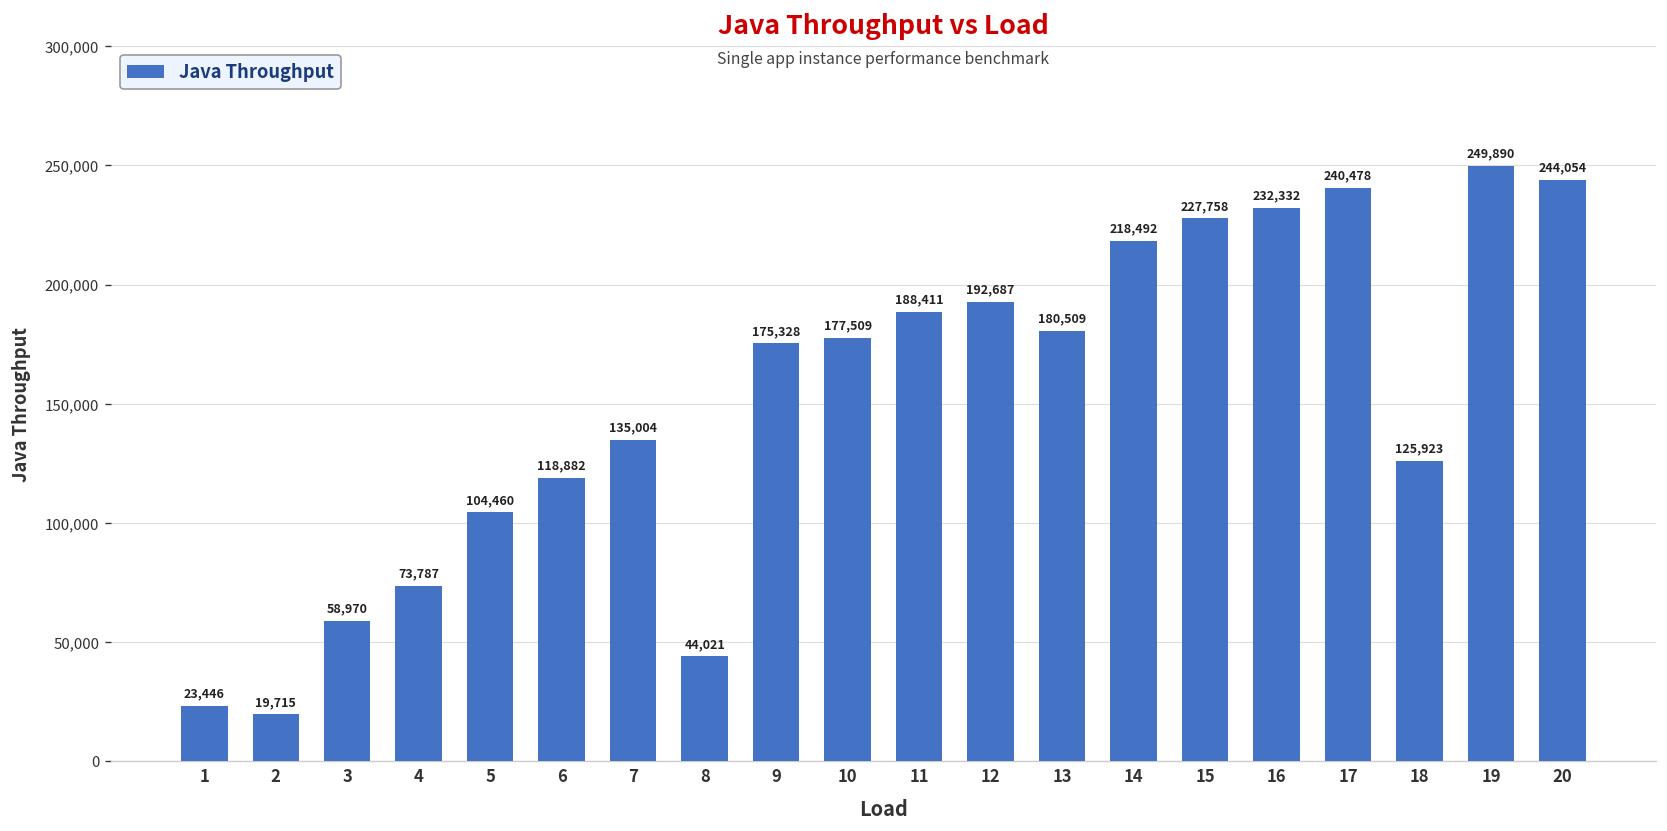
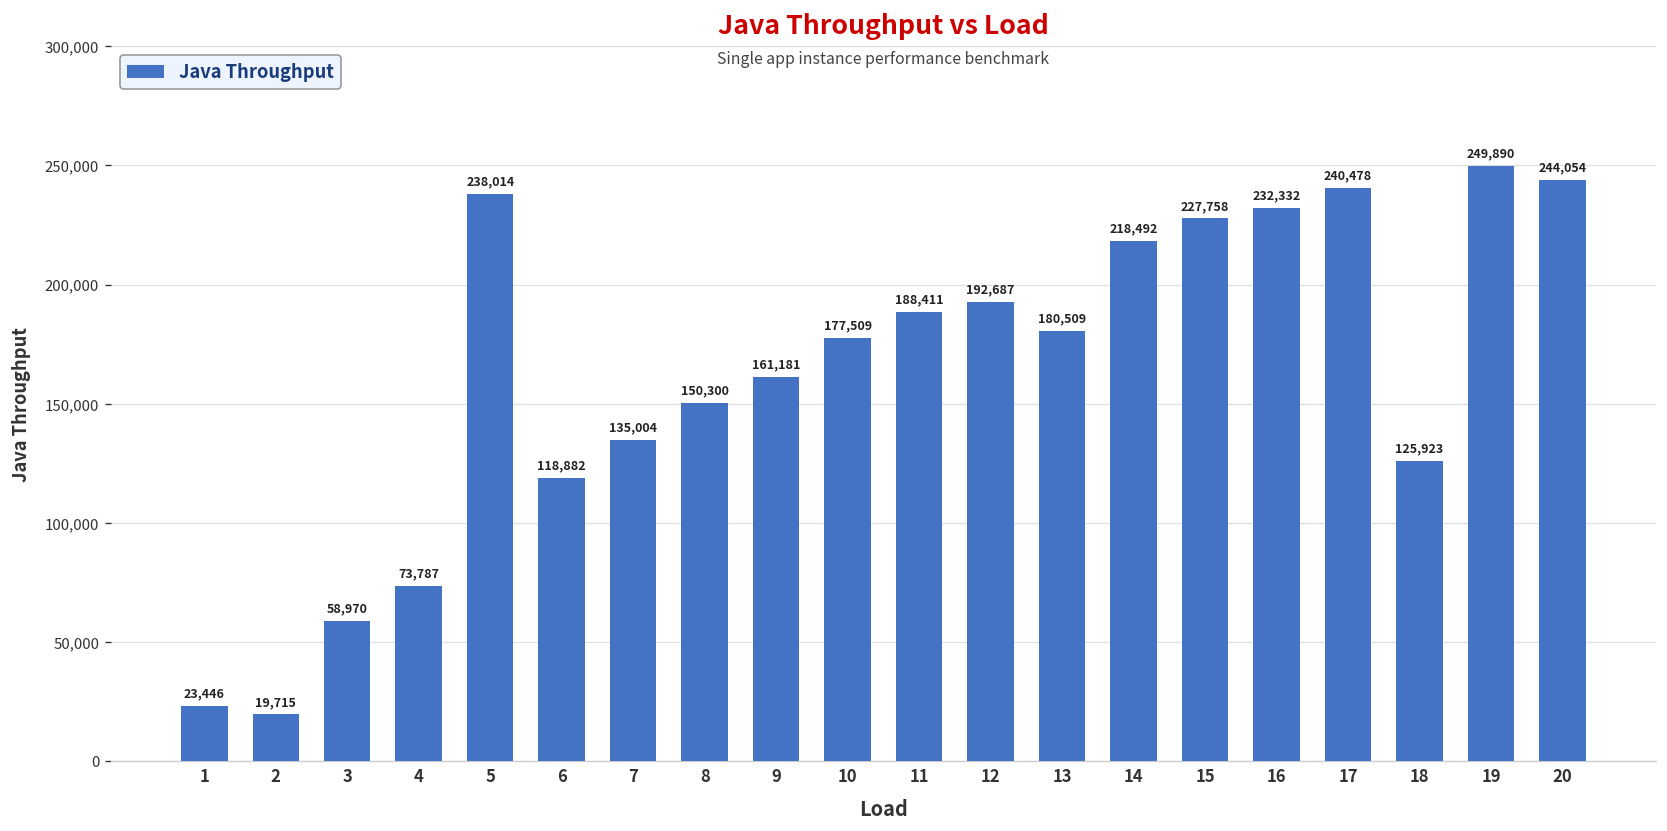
5: 104,460 -> 238,014
8: 44,021 -> 150,300
9: 175,328 -> 161,181
